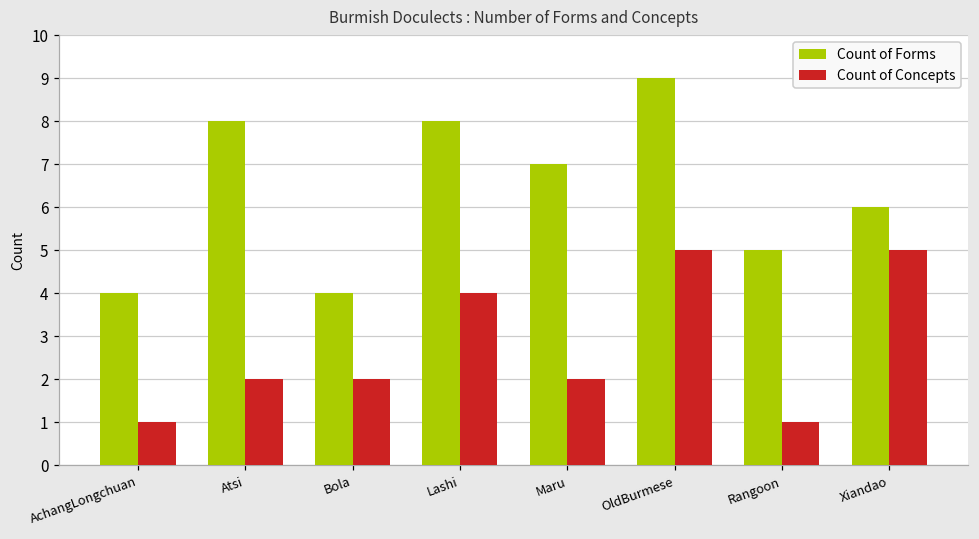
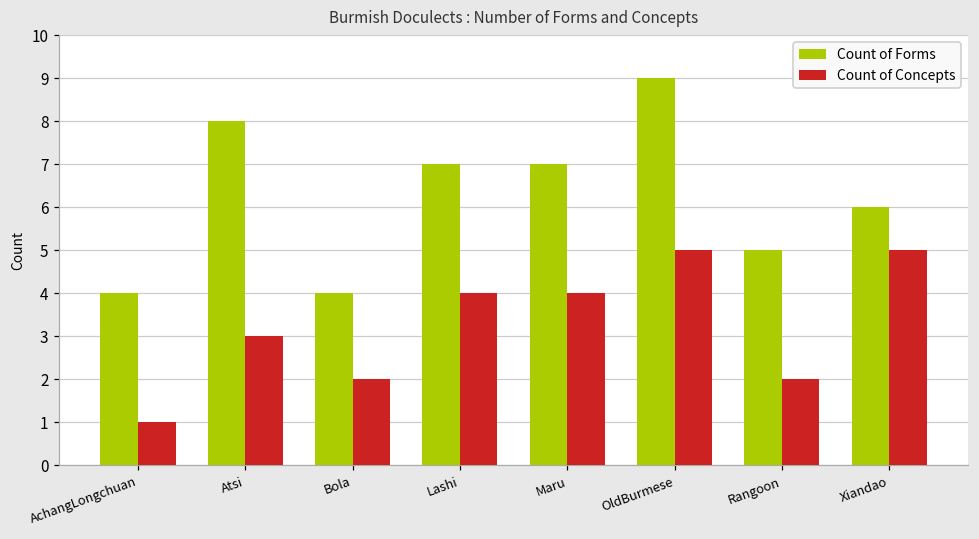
Count of Concepts, Atsi: 2 -> 3
Count of Forms, Lashi: 8 -> 7
Count of Concepts, Maru: 2 -> 4
Count of Concepts, Rangoon: 1 -> 2
